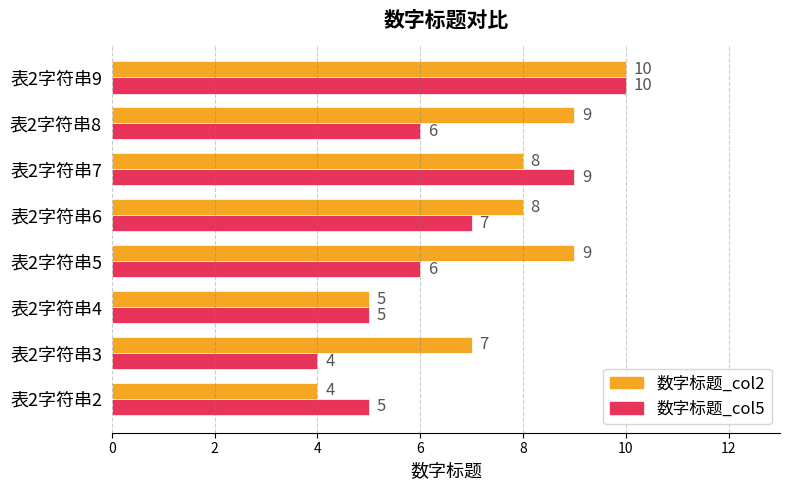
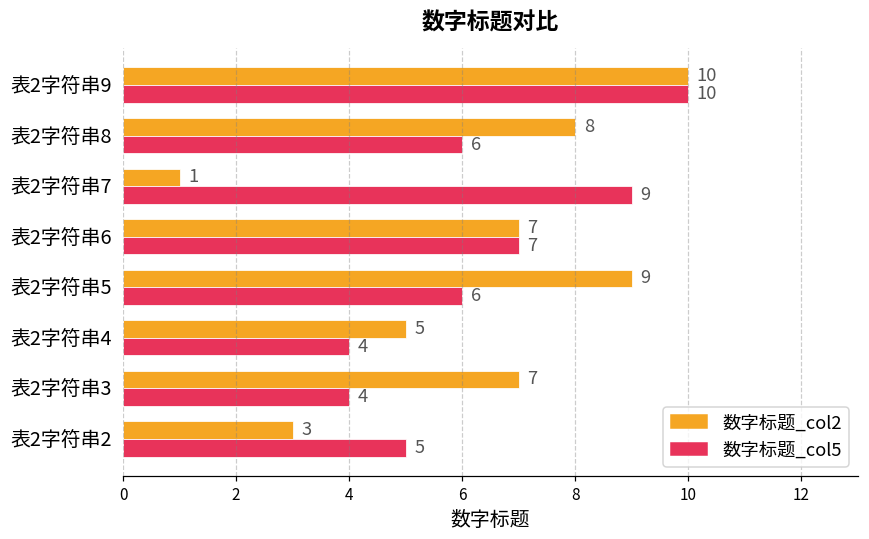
数字标题_col2, 表2字符串8: 9 -> 8
数字标题_col2, 表2字符串7: 8 -> 1
数字标题_col2, 表2字符串6: 8 -> 7
数字标题_col5, 表2字符串4: 5 -> 4
数字标题_col2, 表2字符串2: 4 -> 3
